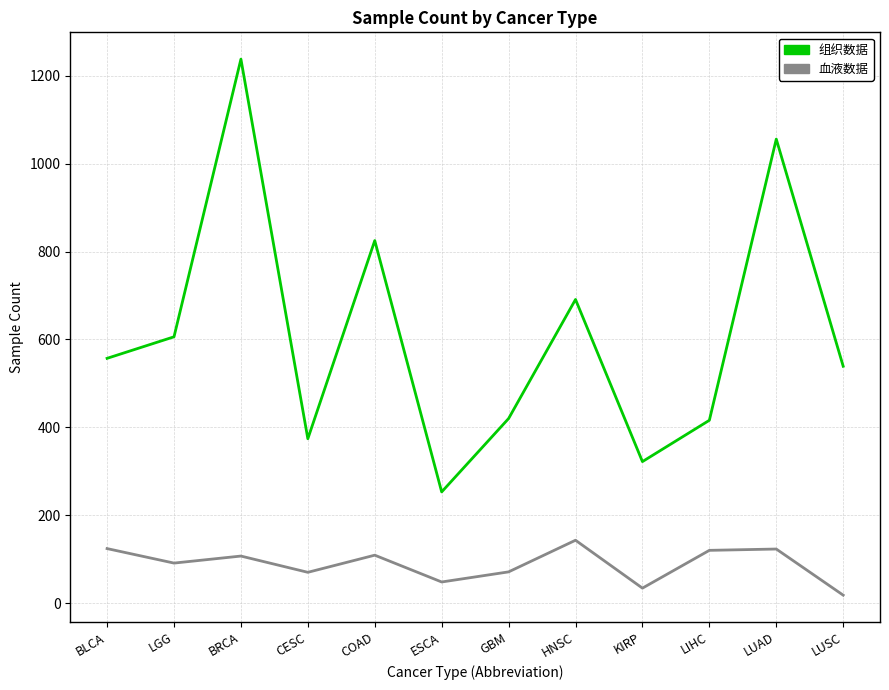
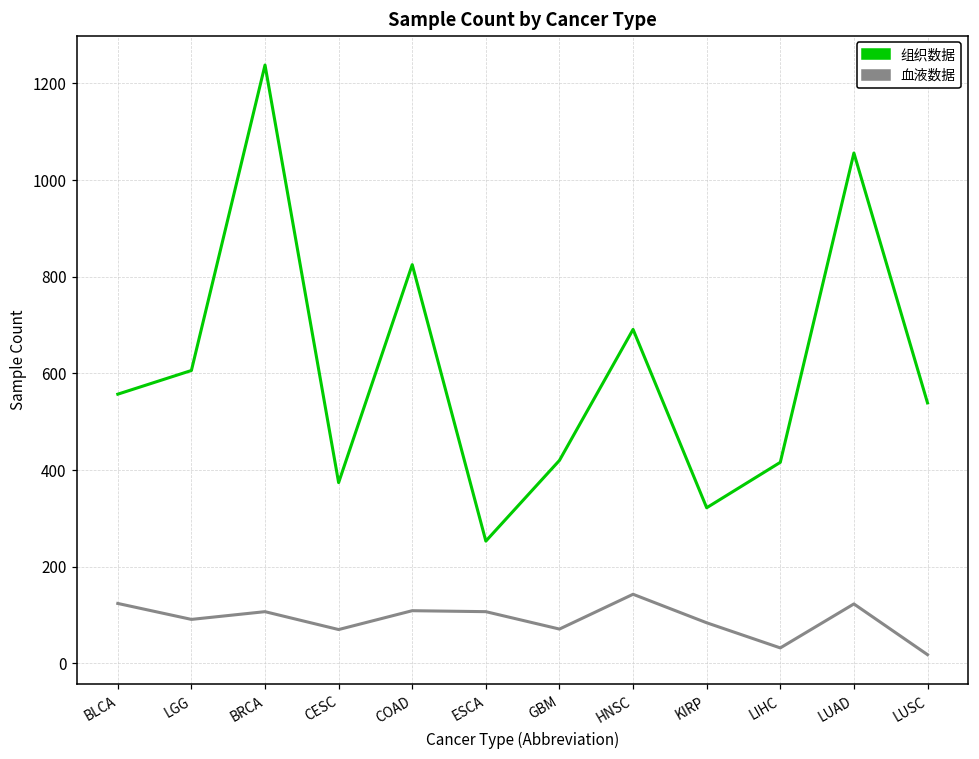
血液数据, ESCA: 50 -> 110
血液数据, KIRP: 30 -> 80
血液数据, LIHC: 120 -> 30
